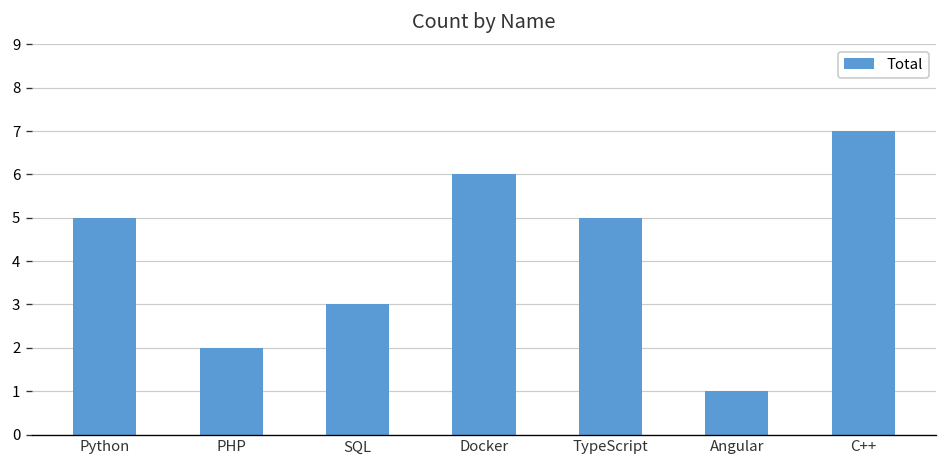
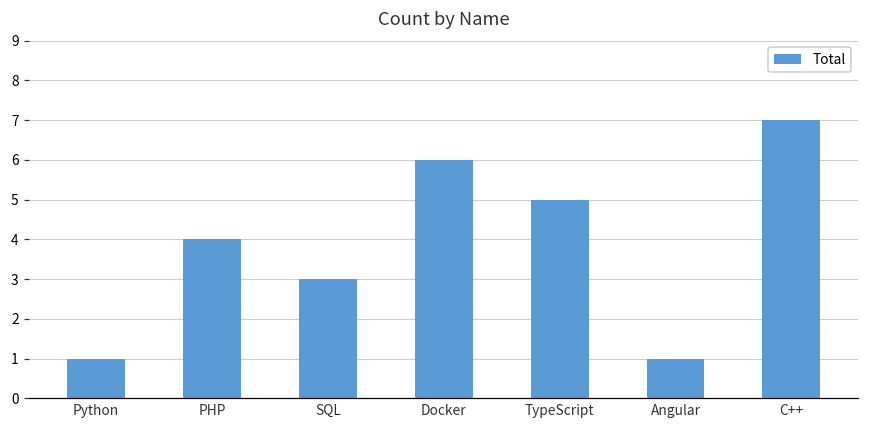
Python: 5 -> 1
PHP: 2 -> 4
